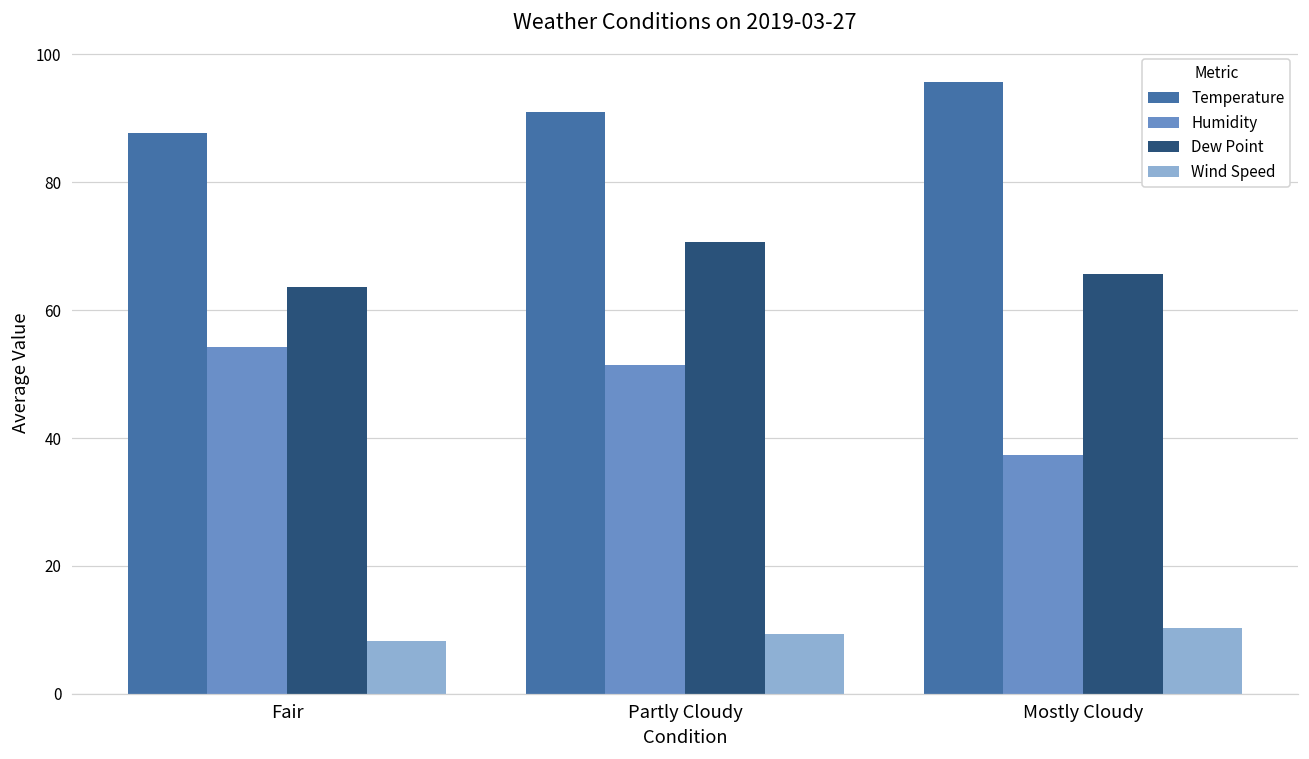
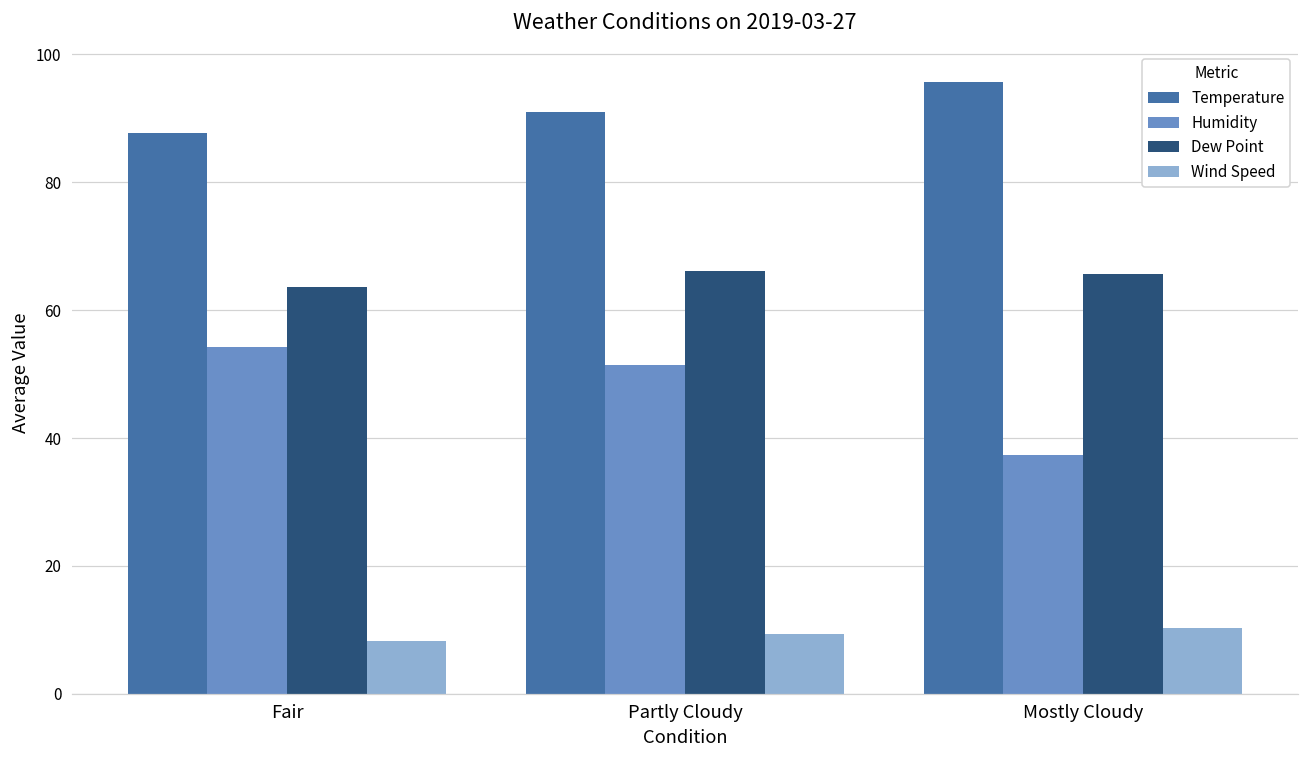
Dew Point, Partly Cloudy: 71 -> 66
